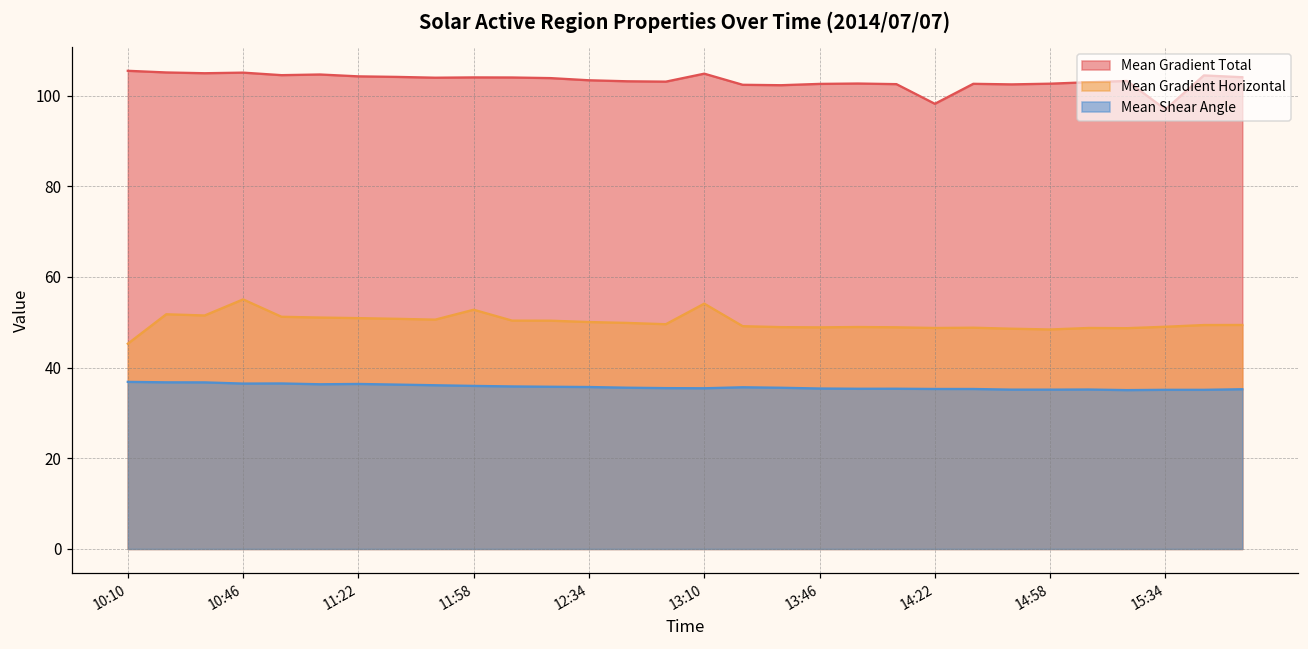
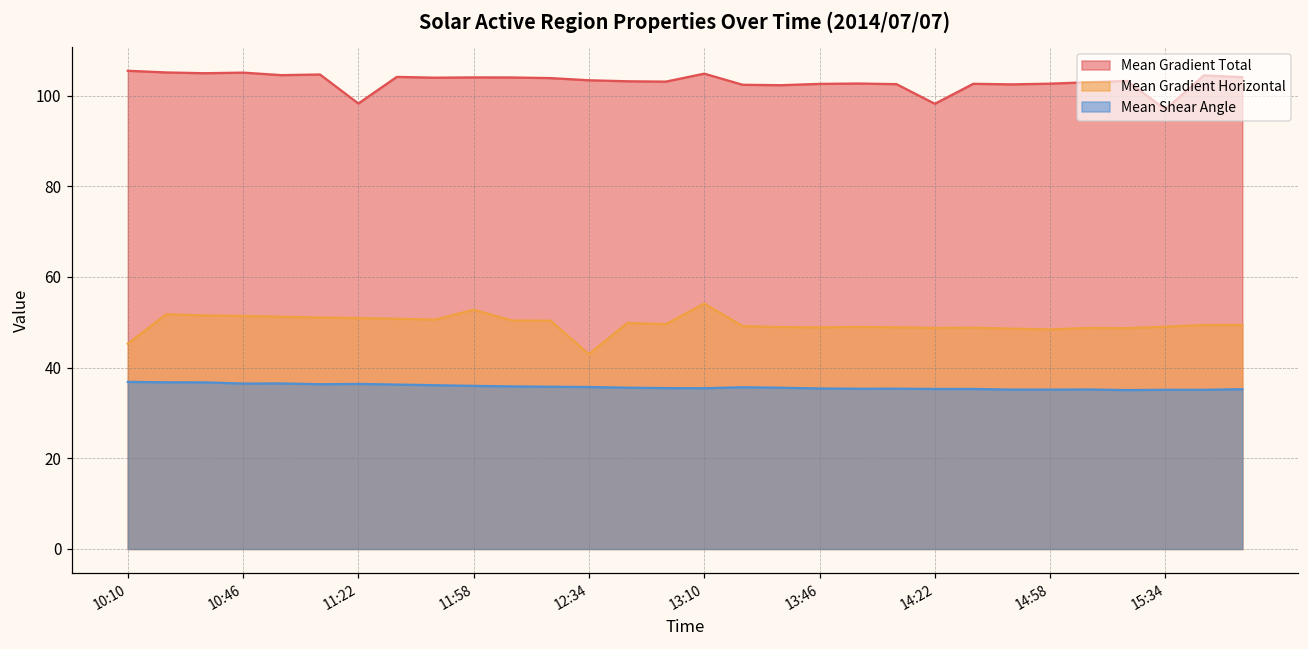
Mean Gradient Horizontal, 10:46: 55 -> 51
Mean Gradient Total, 11:22: 104 -> 98
Mean Gradient Horizontal, 12:34: 50 -> 43
